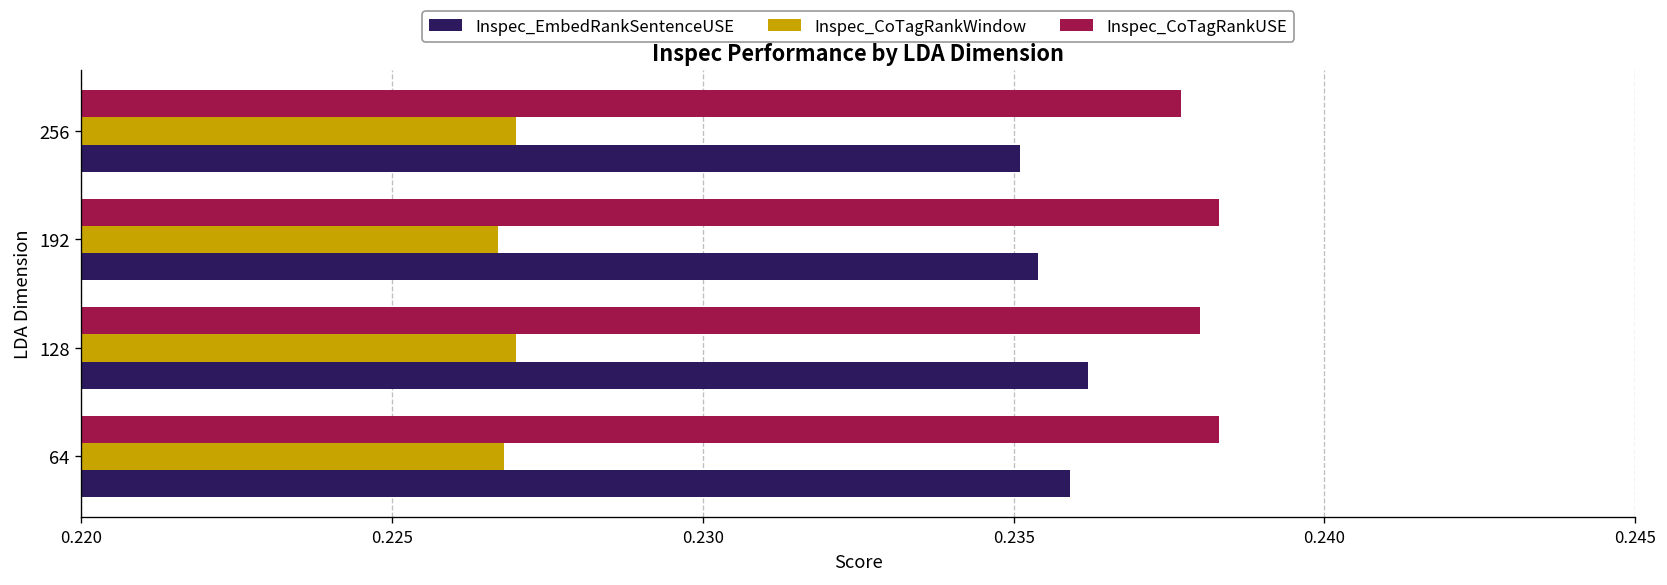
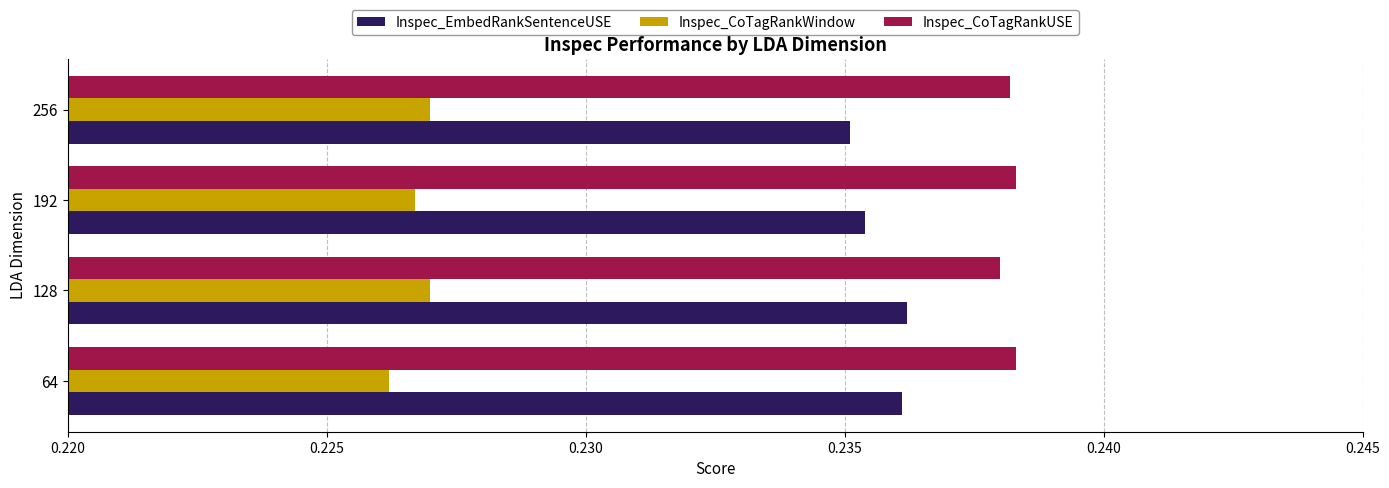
Inspec_CoTagRankUSE, 256: 0.2377 -> 0.2382
Inspec_CoTagRankWindow, 64: 0.2268 -> 0.2262
Inspec_EmbedRankSentenceUSE, 64: 0.2359 -> 0.2361
